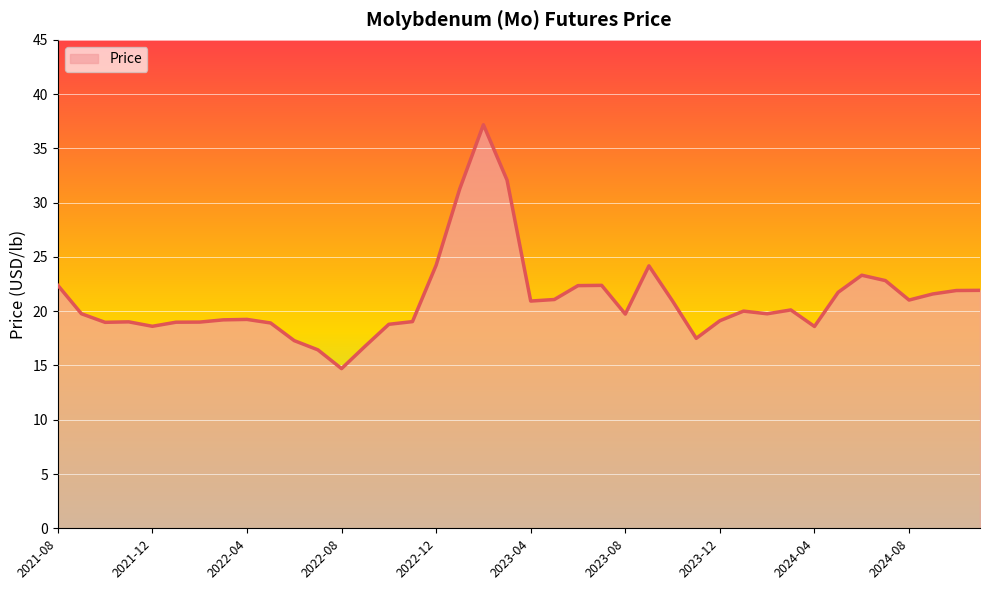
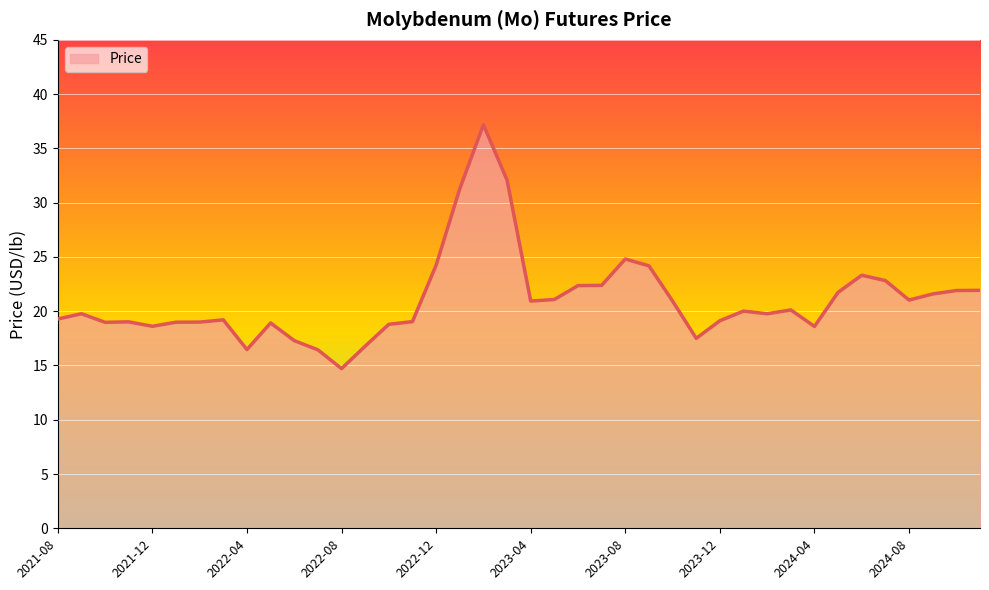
2021-08: 22.4 -> 19.3
2022-04: 19.2 -> 16.5
2023-08: 19.7 -> 24.8
